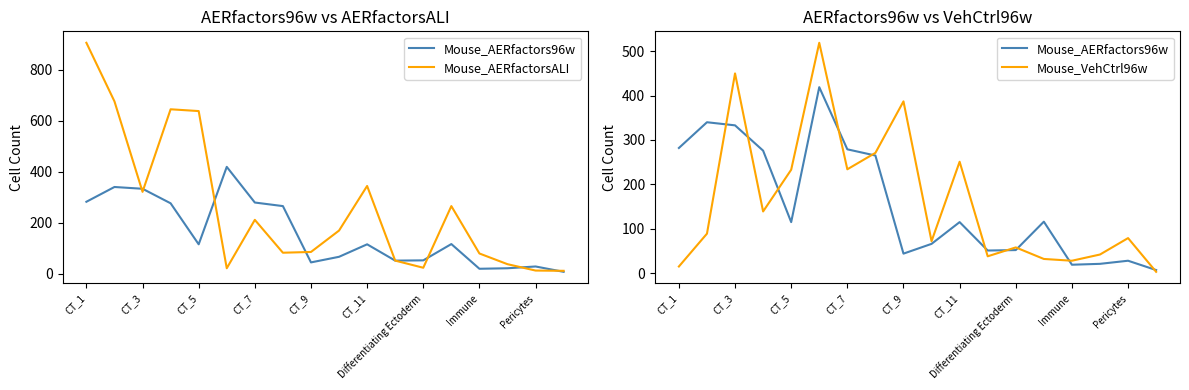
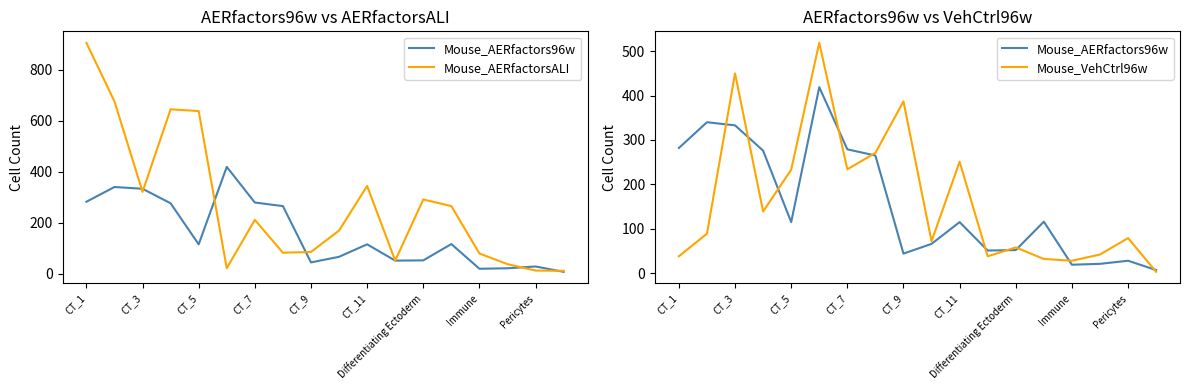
AERfactors96w vs AERfactorsALI, Mouse_AERfactorsALI, Differentiating Ectoderm: 20 -> 290
AERfactors96w vs VehCtrl96w, Mouse_VehCtrl96w, CT_1: 20 -> 40
